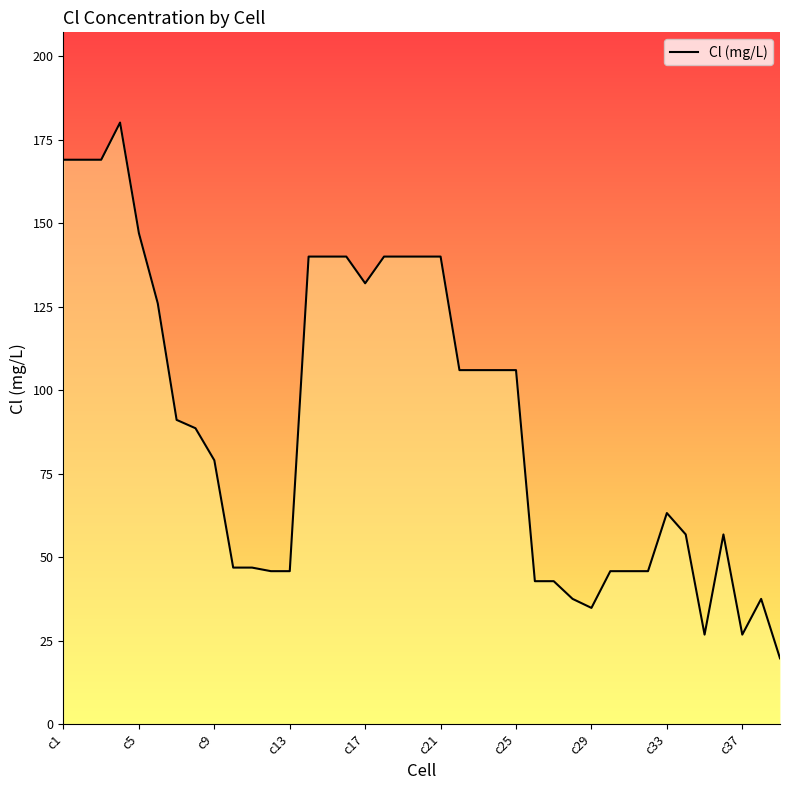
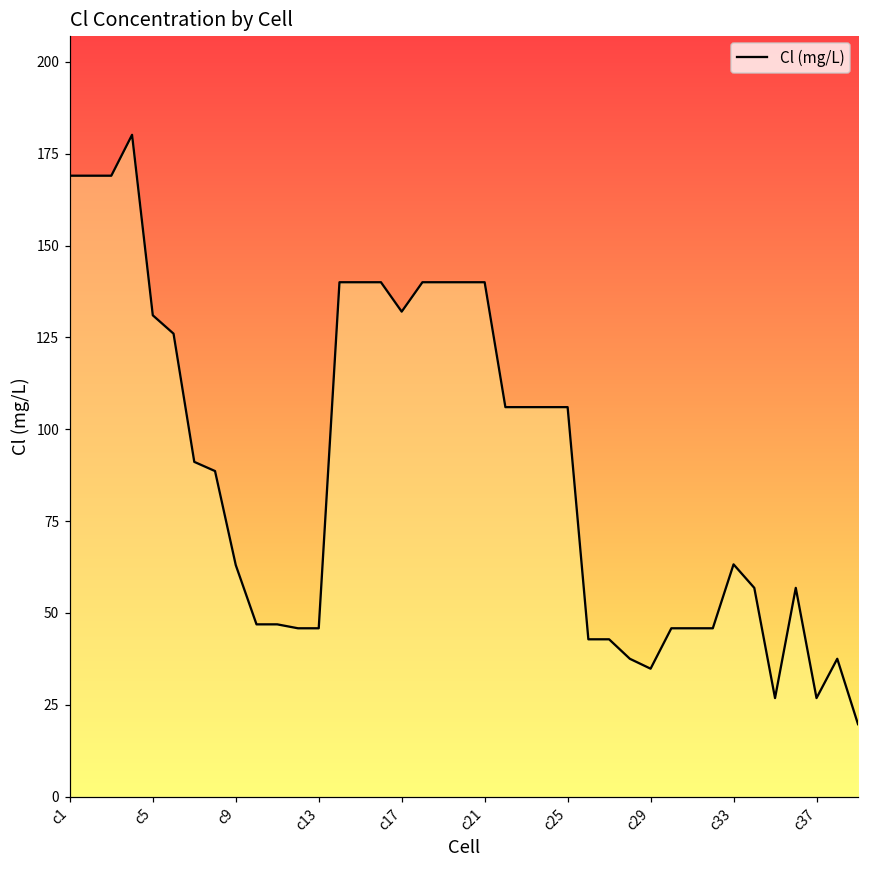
c5: 147 -> 131
c9: 79 -> 63
